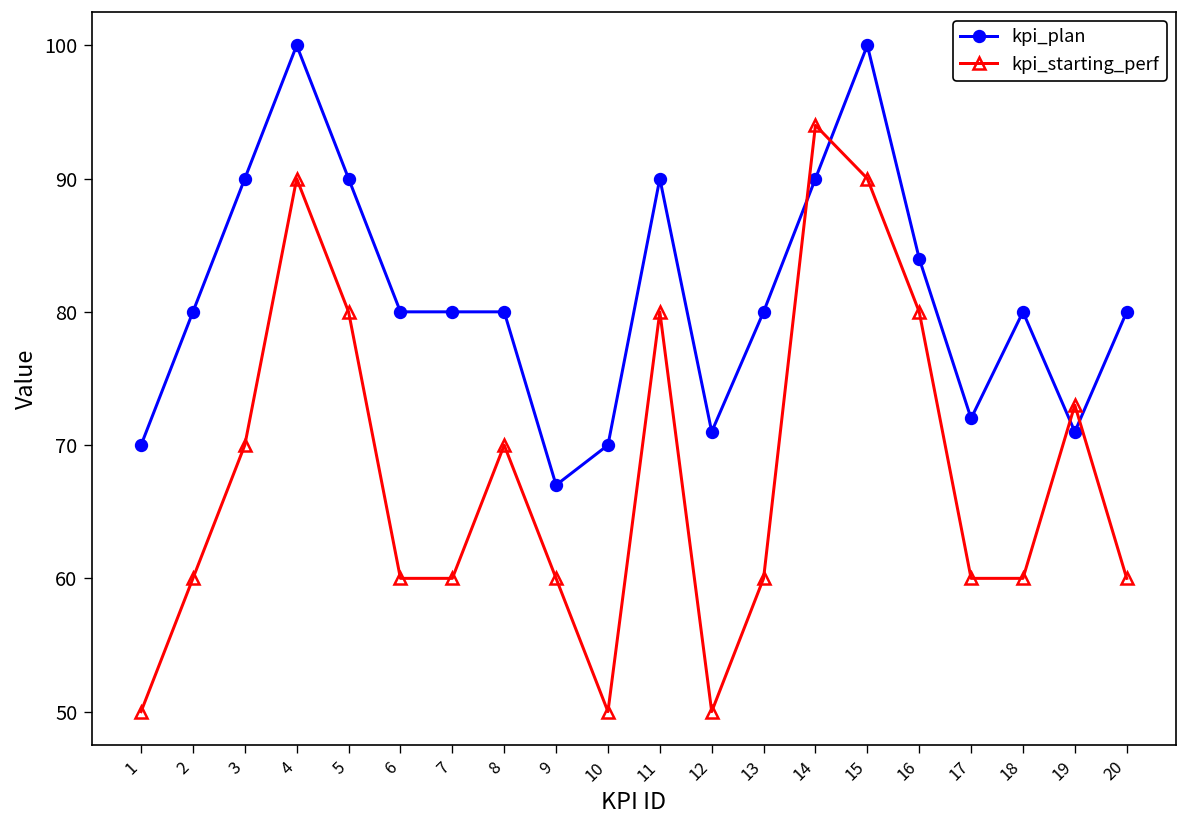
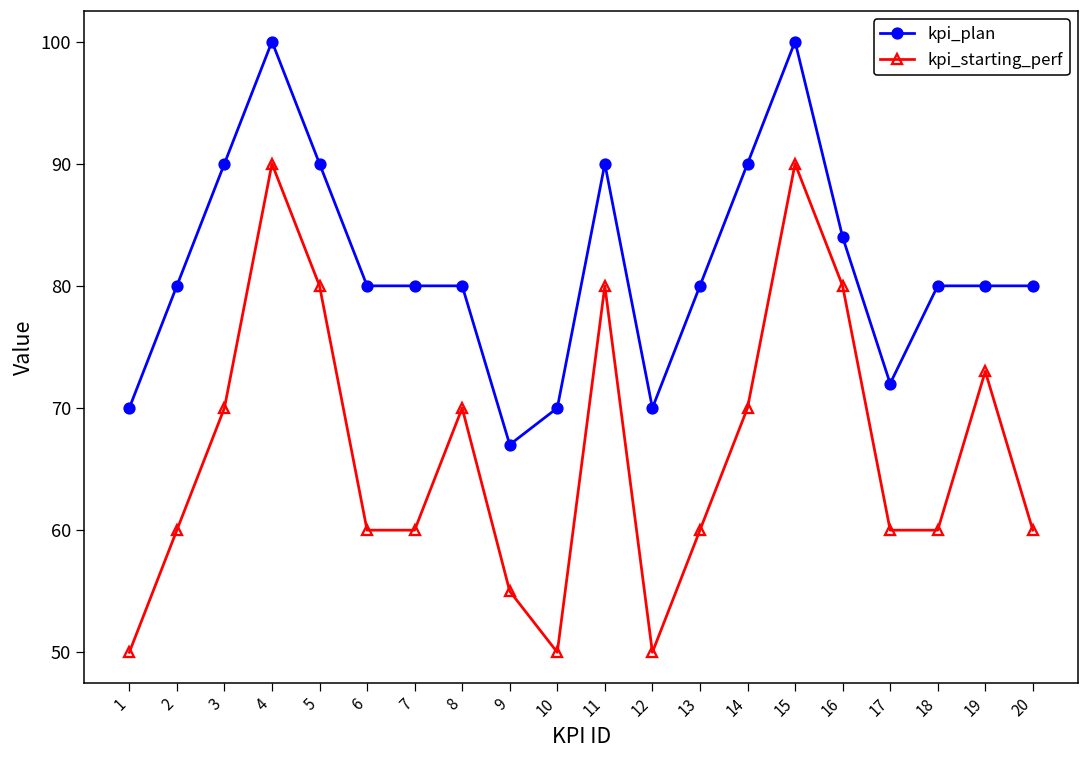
kpi_starting_perf, 9: 60 -> 55
kpi_plan, 12: 71 -> 70
kpi_starting_perf, 14: 94 -> 70
kpi_plan, 19: 71 -> 80
